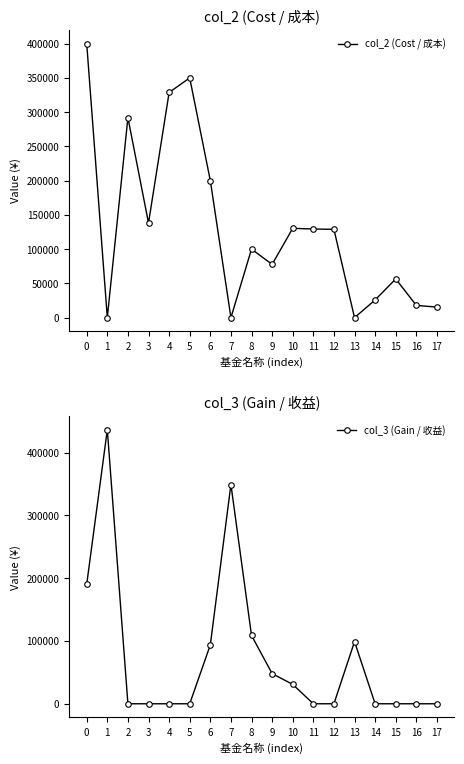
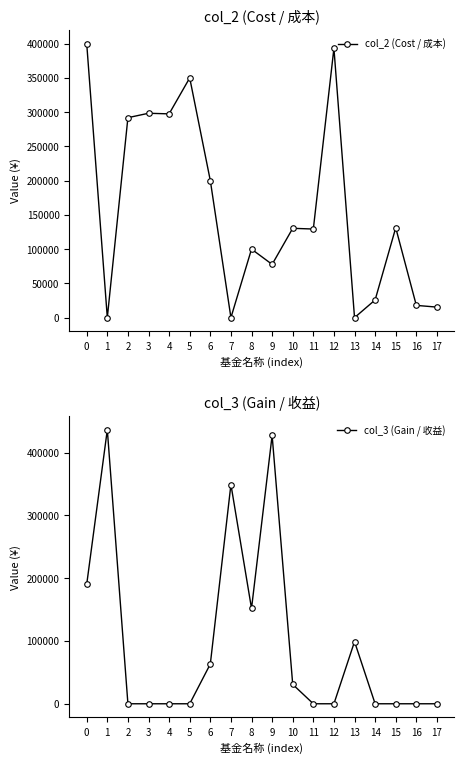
col_2 (Cost / 成本), 3: 140000 -> 300000
col_2 (Cost / 成本), 4: 330000 -> 300000
col_2 (Cost / 成本), 12: 130000 -> 390000
col_2 (Cost / 成本), 15: 60000 -> 130000
col_3 (Gain / 收益), 6: 90000 -> 60000
col_3 (Gain / 收益), 8: 110000 -> 150000
col_3 (Gain / 收益), 9: 50000 -> 430000
